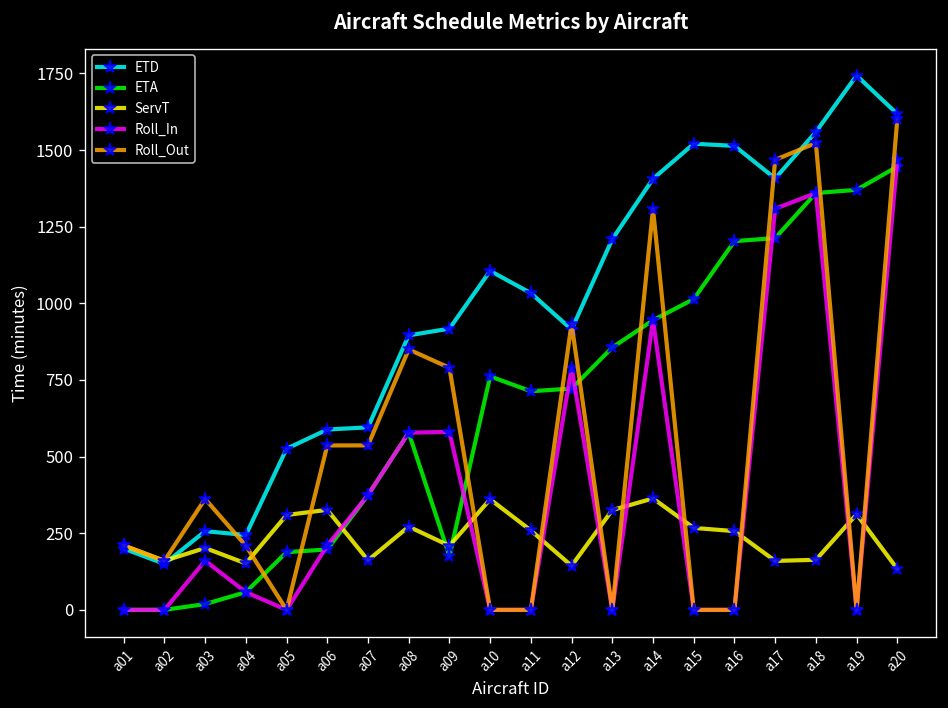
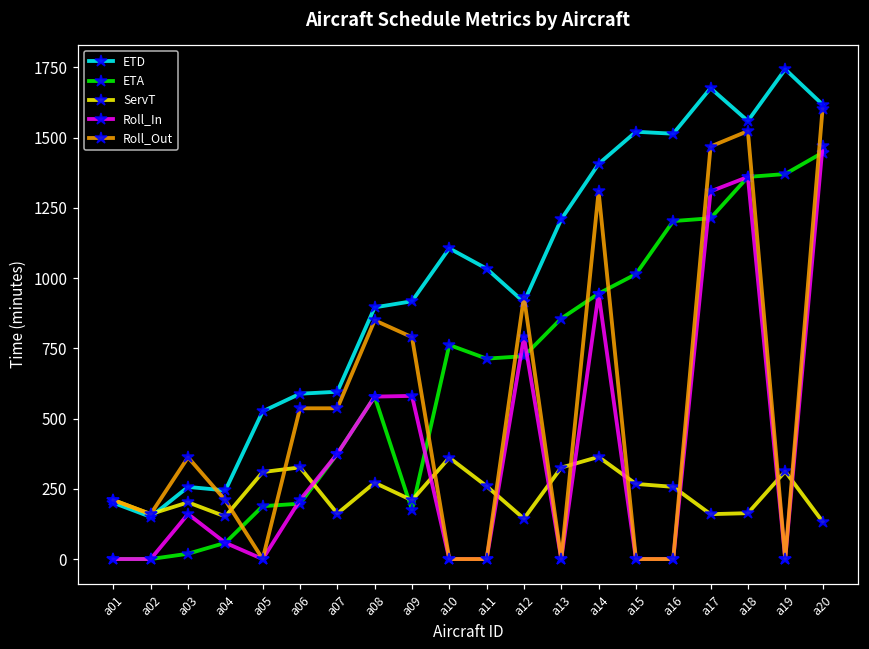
ETD, a17: 1410 -> 1680
